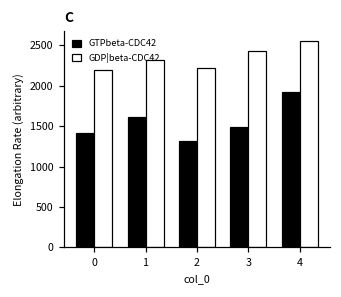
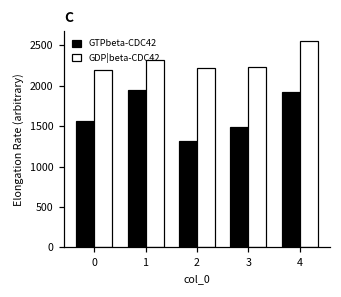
GTPbeta-CDC42, 0: 1400 -> 1600
GTPbeta-CDC42, 1: 1600 -> 2000
GDP|beta-CDC42, 3: 2400 -> 2200
